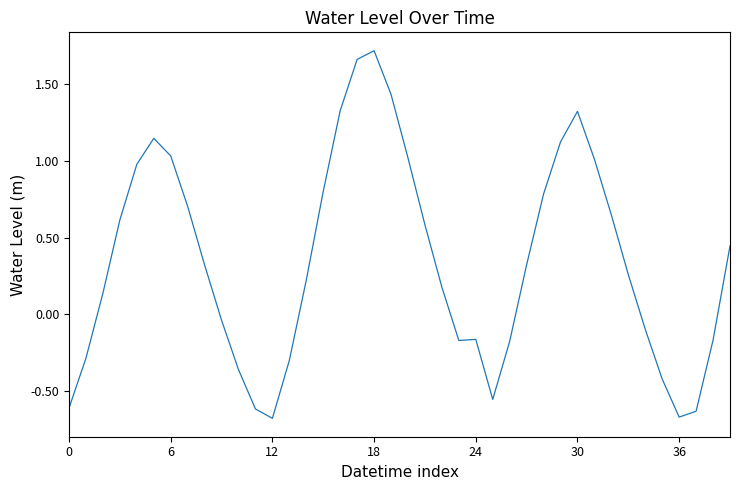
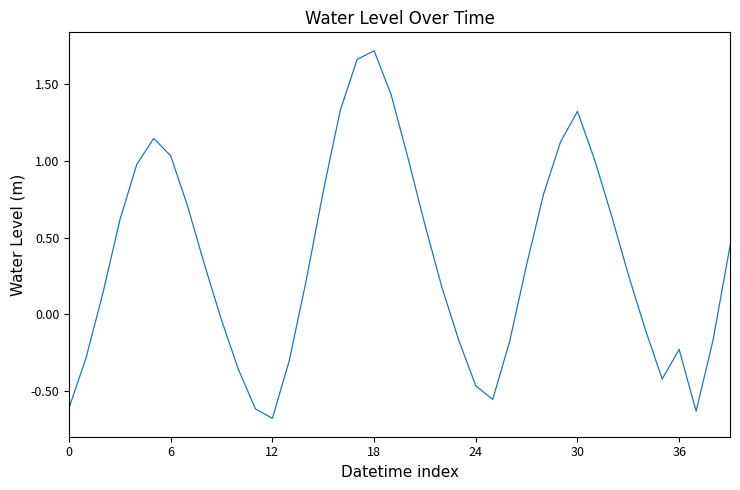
24: -0.16 -> -0.47
36: -0.67 -> -0.23
